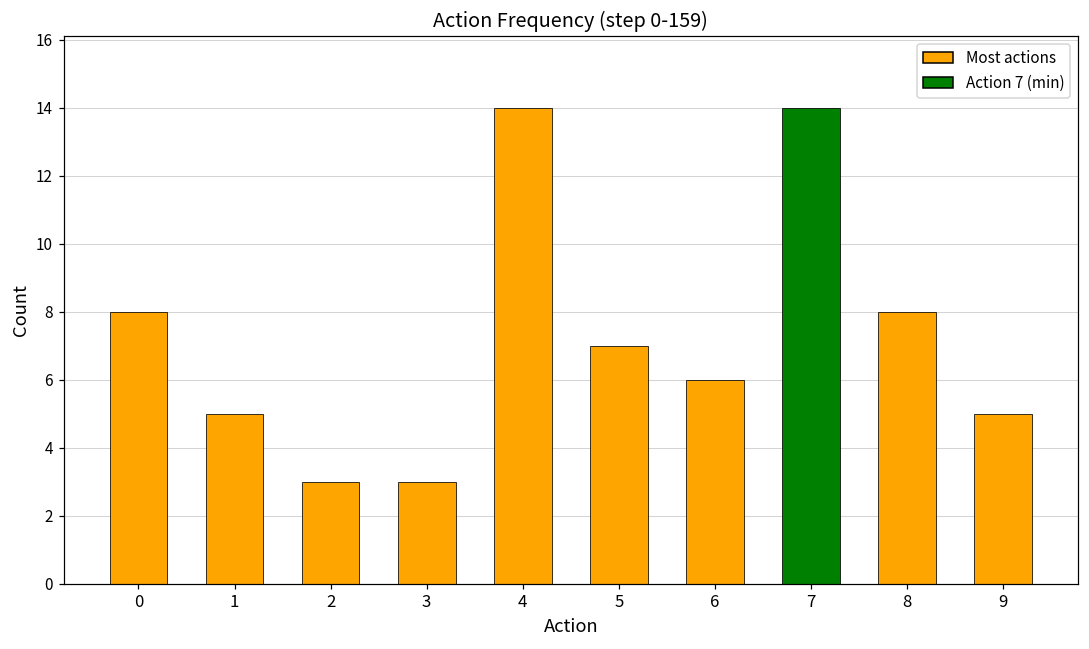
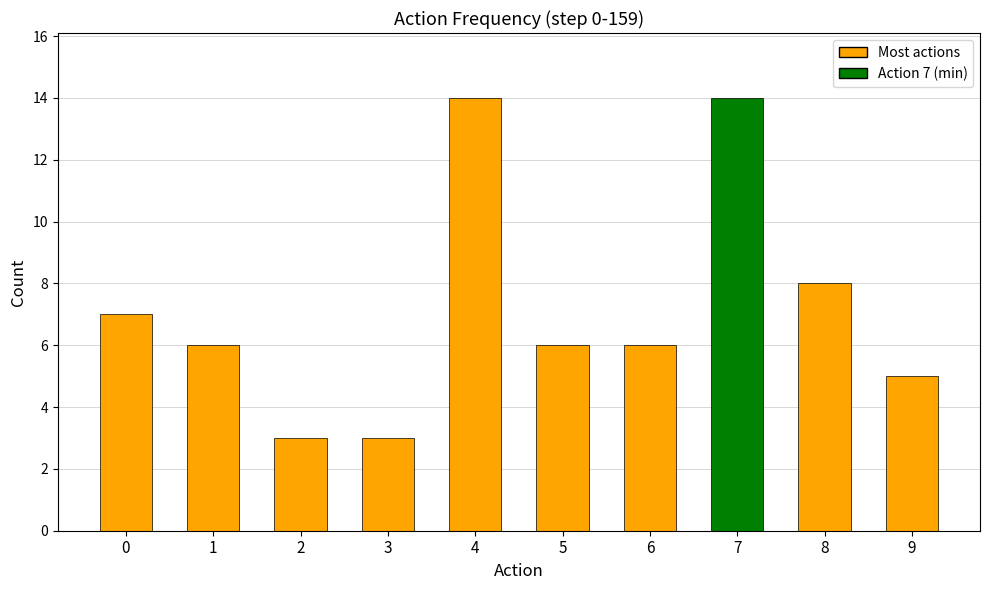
0: 8 -> 7
1: 5 -> 6
5: 7 -> 6
